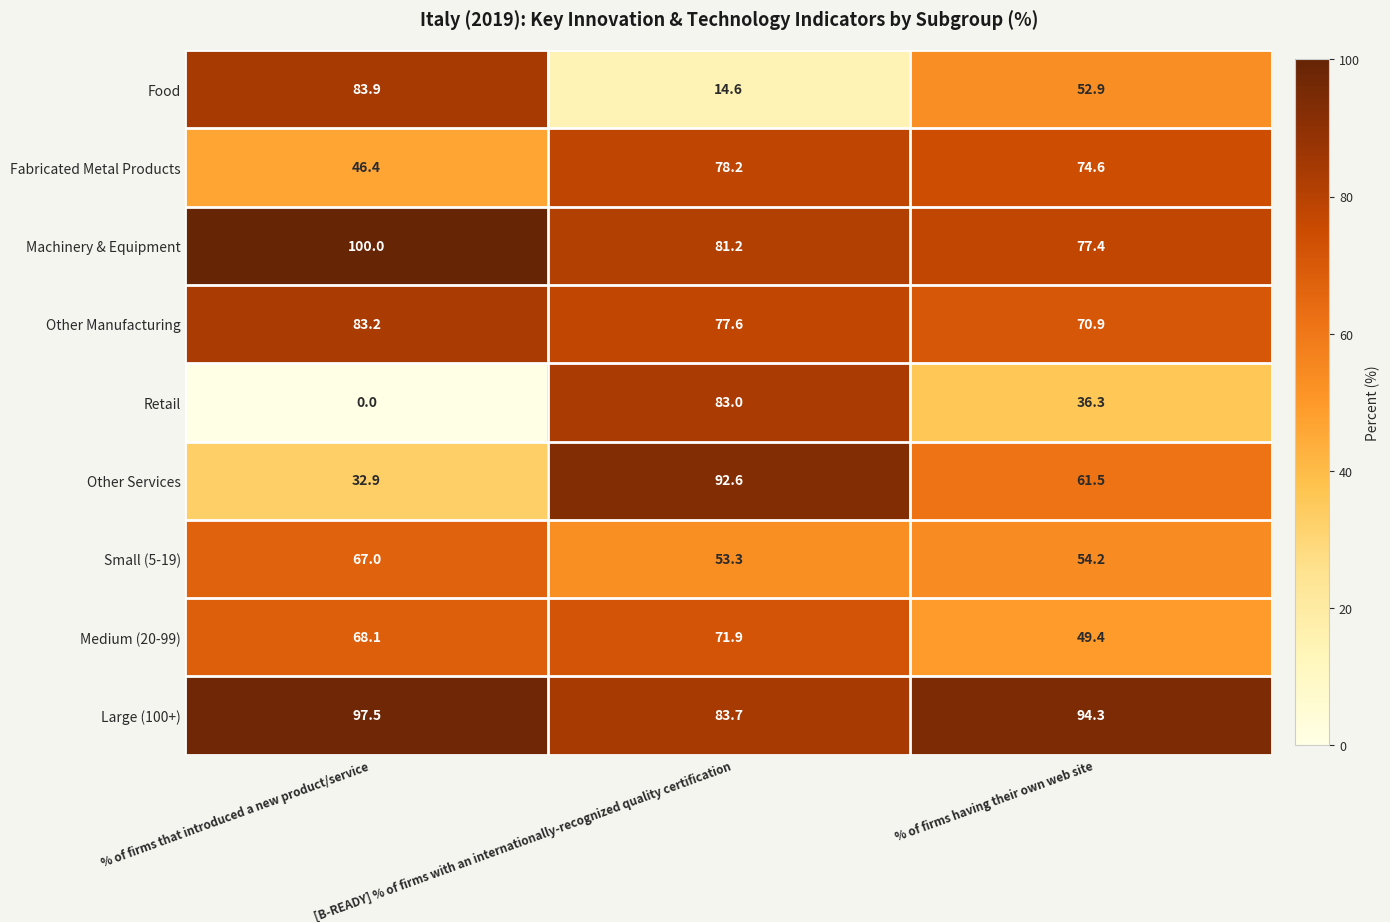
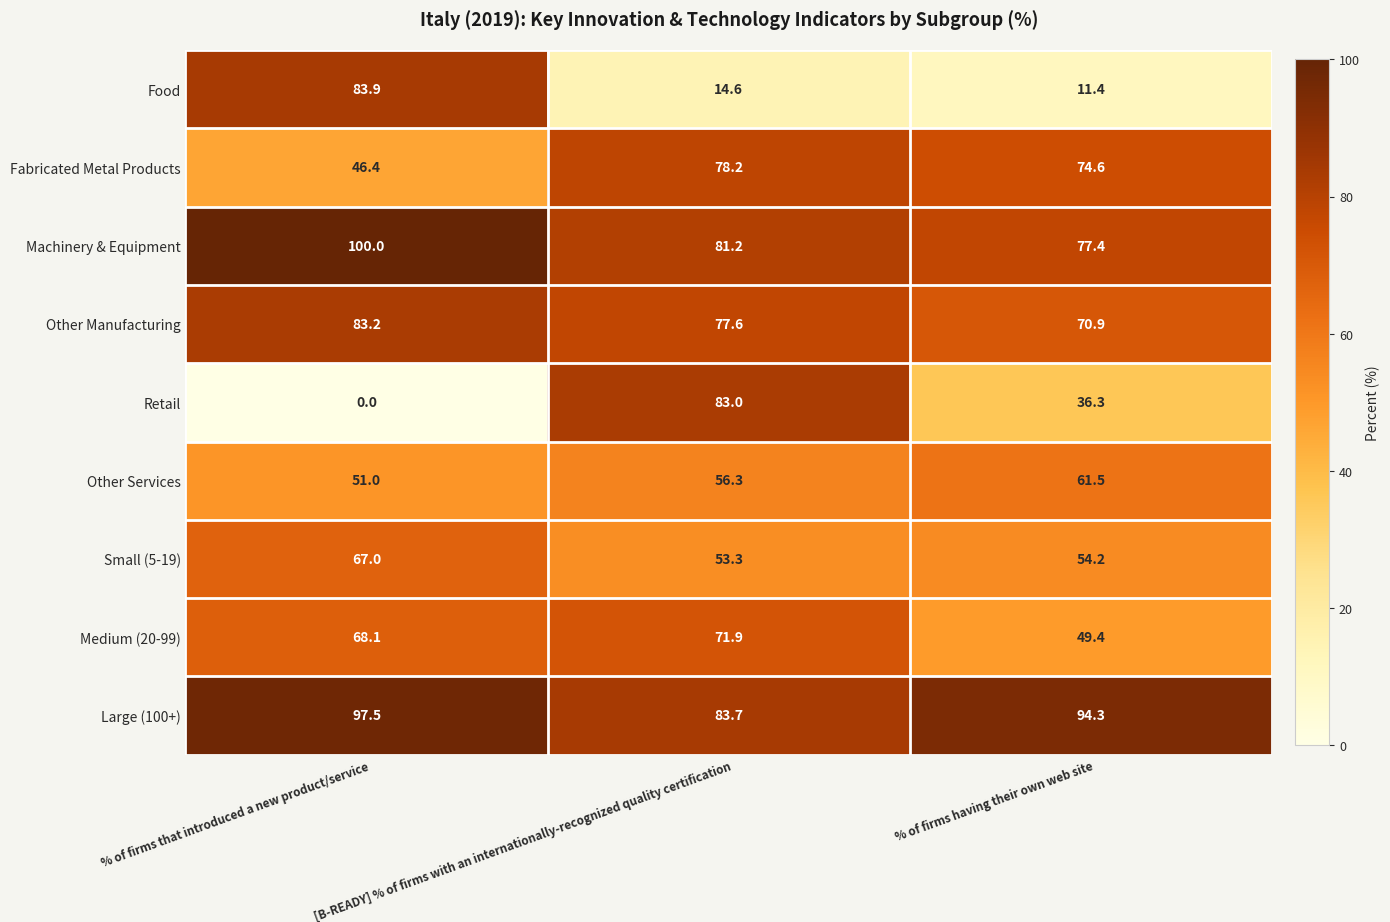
Food, % of firms having their own web site: 52.9 -> 11.4
Other Services, % of firms that introduced a new product/service: 32.9 -> 51.0
Other Services, [B-READY] % of firms with an internationally-recognized quality certification: 92.6 -> 56.3
